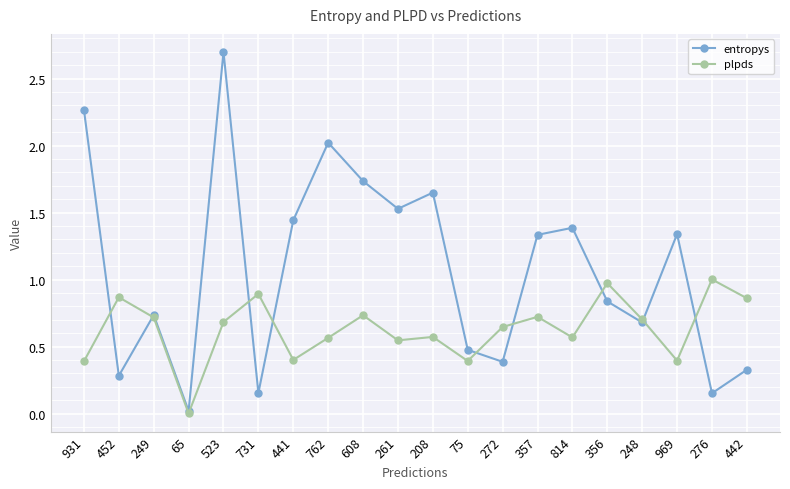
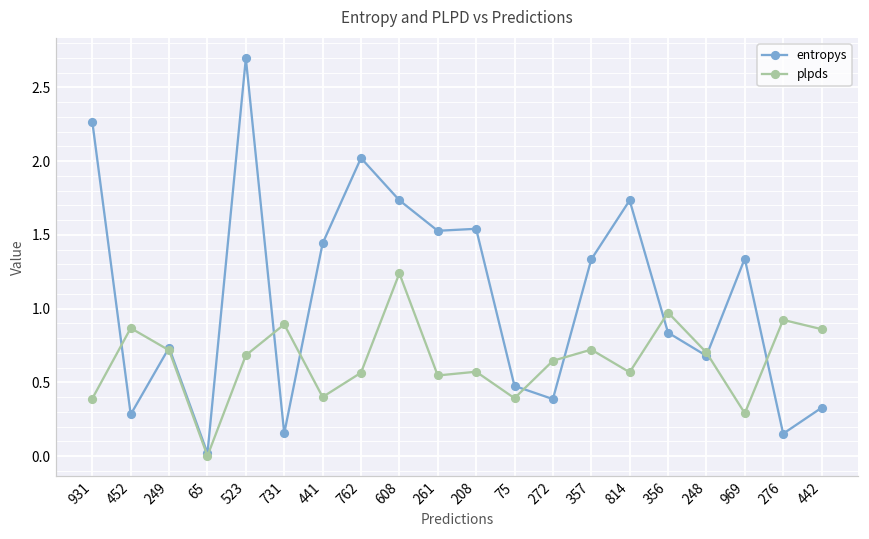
plpds, 608: 0.73 -> 1.24
entropys, 208: 1.65 -> 1.54
entropys, 814: 1.39 -> 1.73
plpds, 969: 0.40 -> 0.29
plpds, 276: 1.00 -> 0.92
